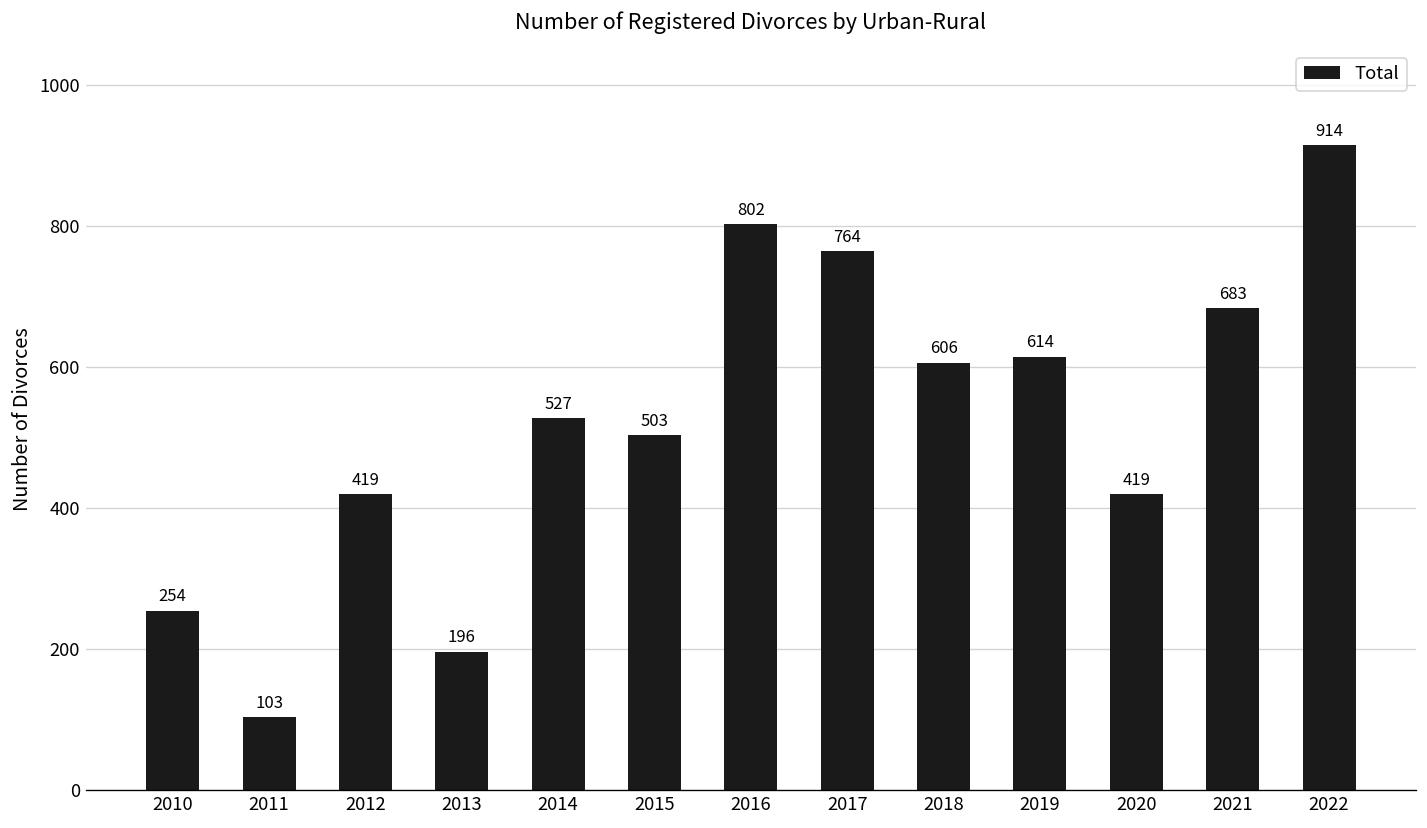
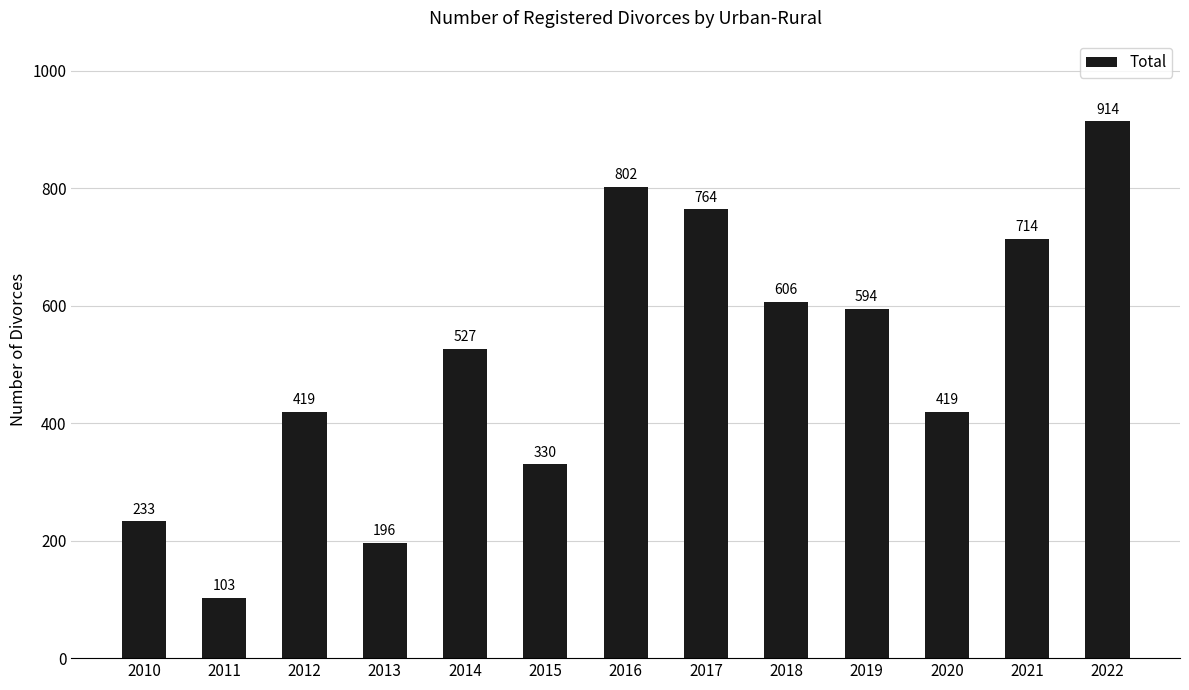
2010: 254 -> 233
2015: 503 -> 330
2019: 614 -> 594
2021: 683 -> 714
